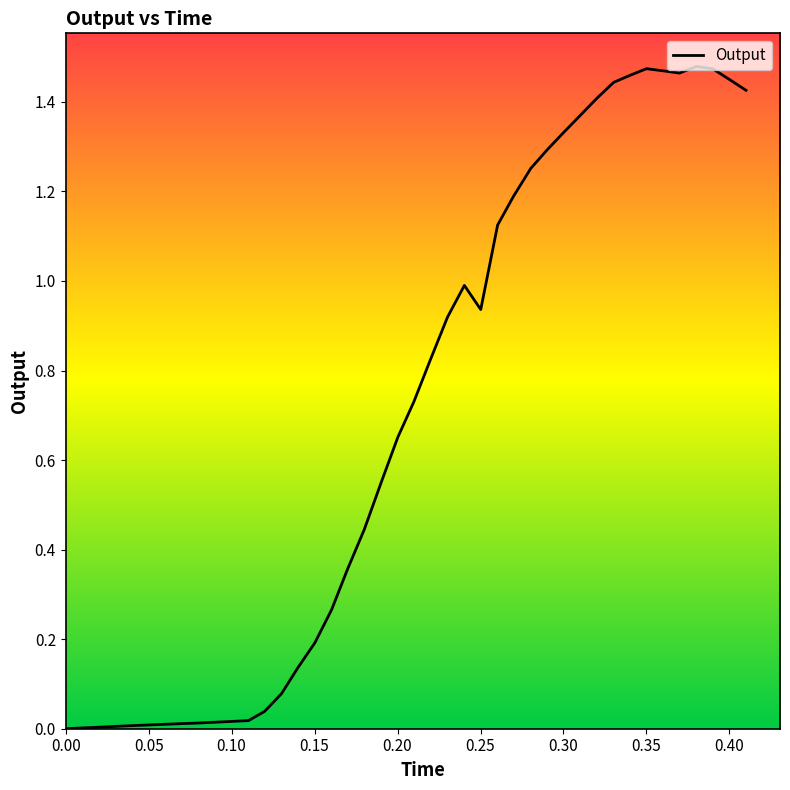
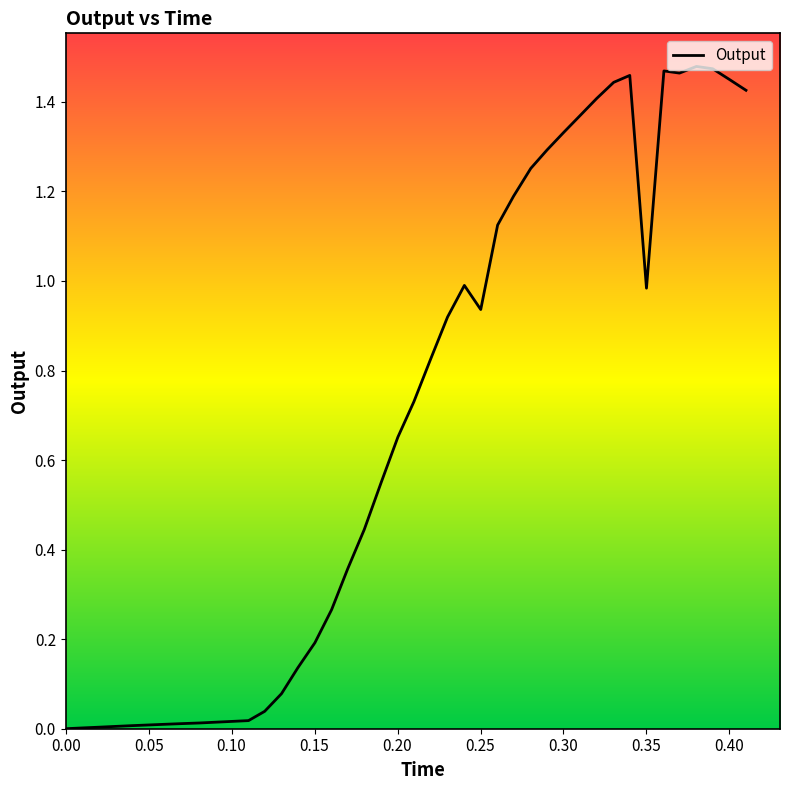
0.35: 1.47 -> 0.98
